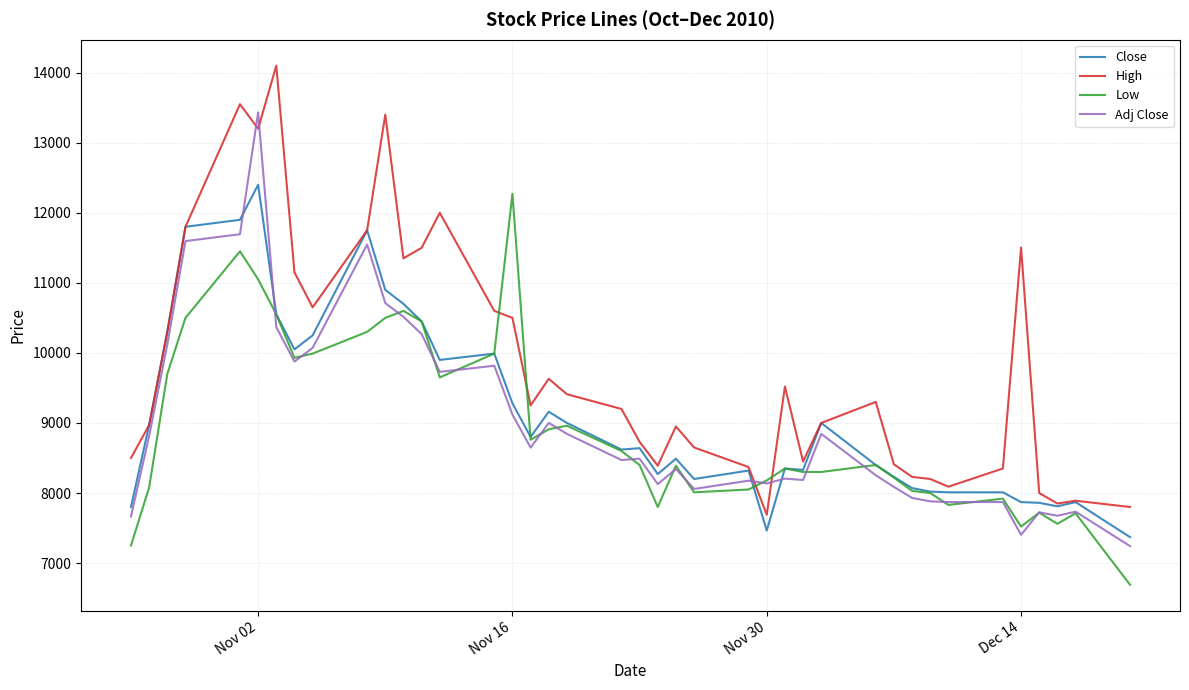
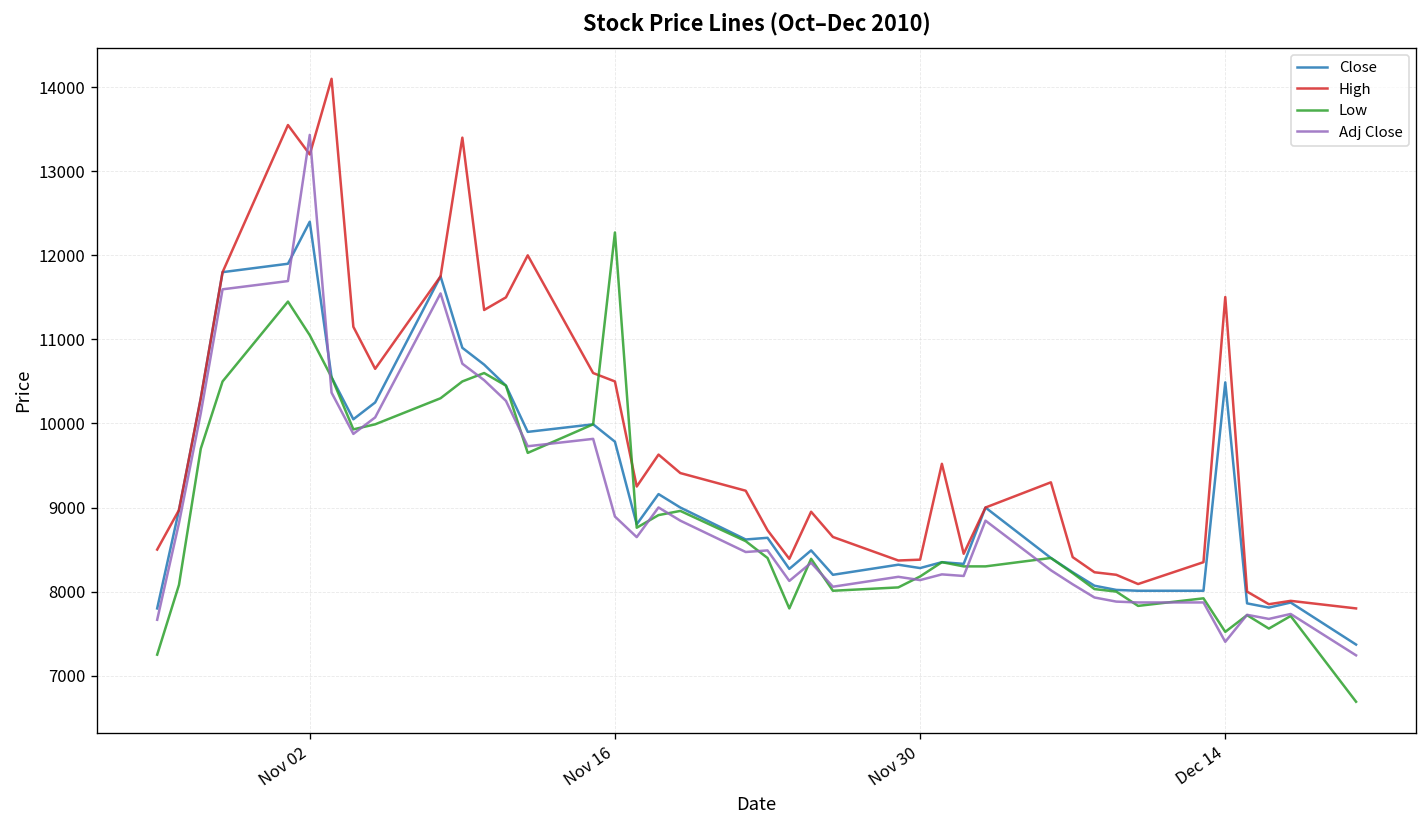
Close, Nov 16: 9300 -> 9800
Adj Close, Nov 16: 9100 -> 8900
Close, Nov 30: 7500 -> 8300
High, Nov 30: 7700 -> 8400
Close, Dec 14: 7900 -> 10500
